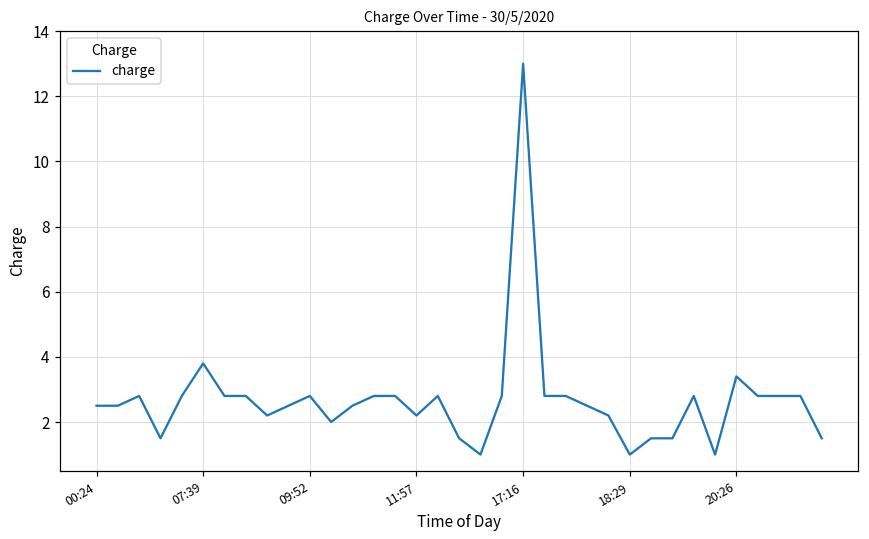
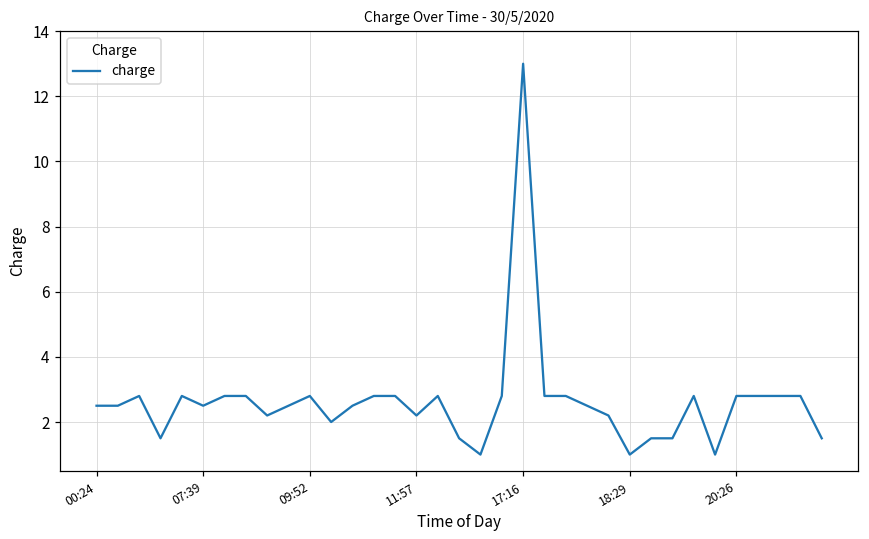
07:39: 3.8 -> 2.5
20:26: 3.4 -> 2.8
